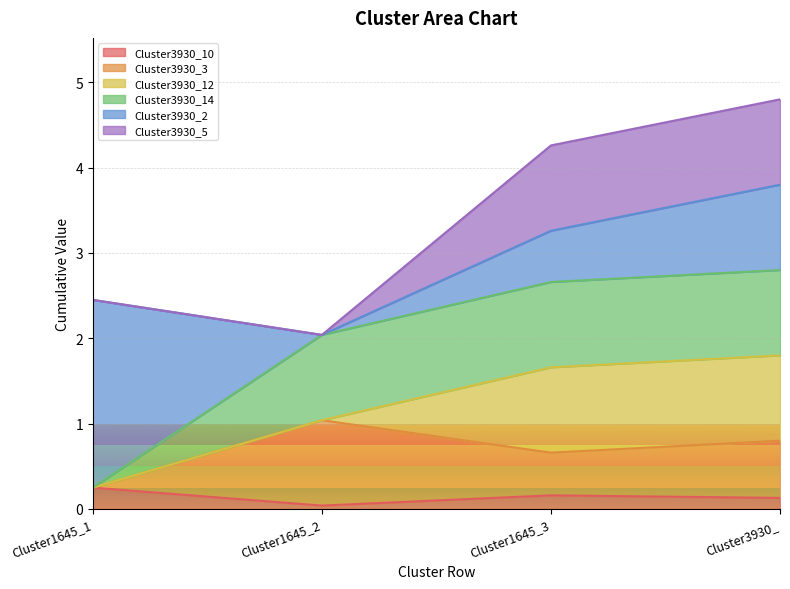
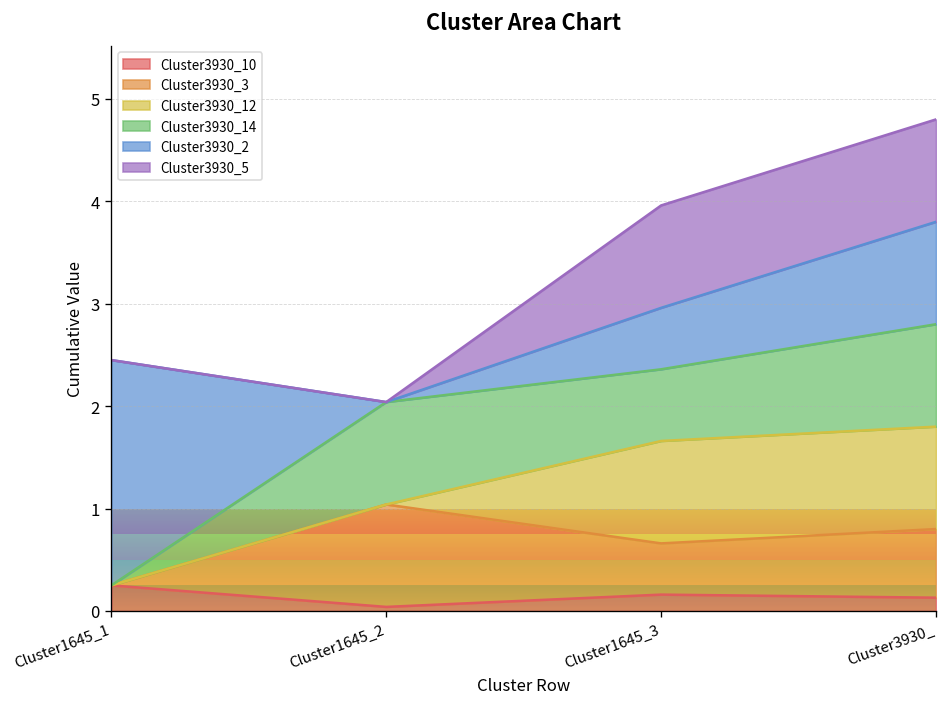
Cluster3930_14, Cluster1645_3: 1.0 -> 0.7
